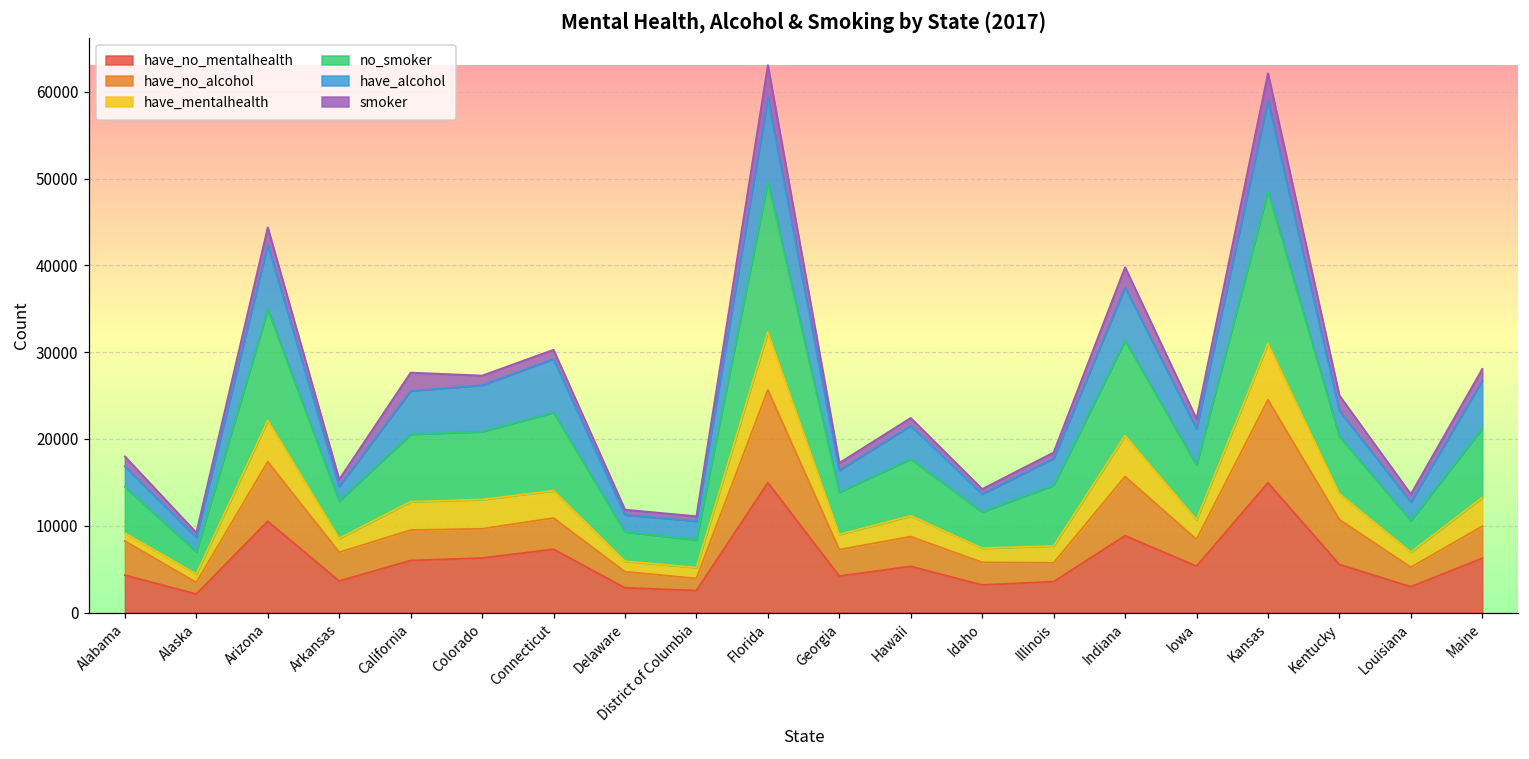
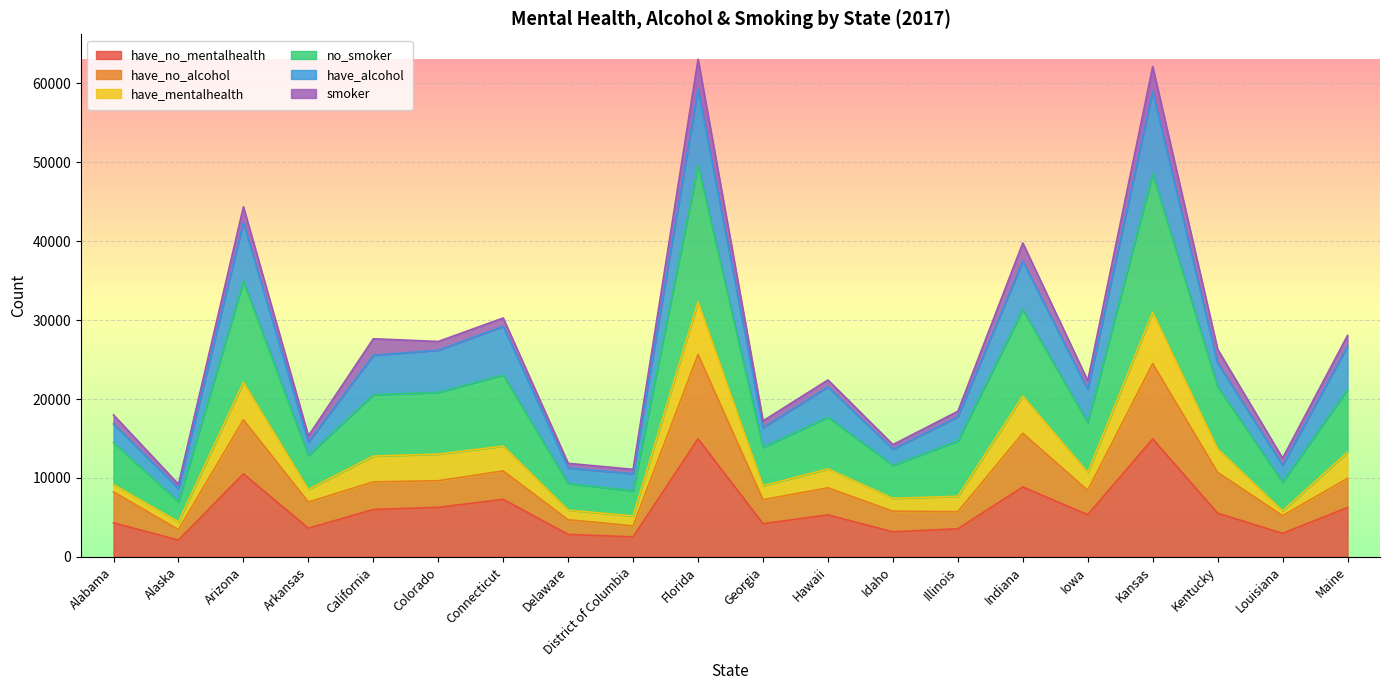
no_smoker, Kentucky: 7000 -> 8000
have_mentalhealth, Louisiana: 2000 -> 1000
